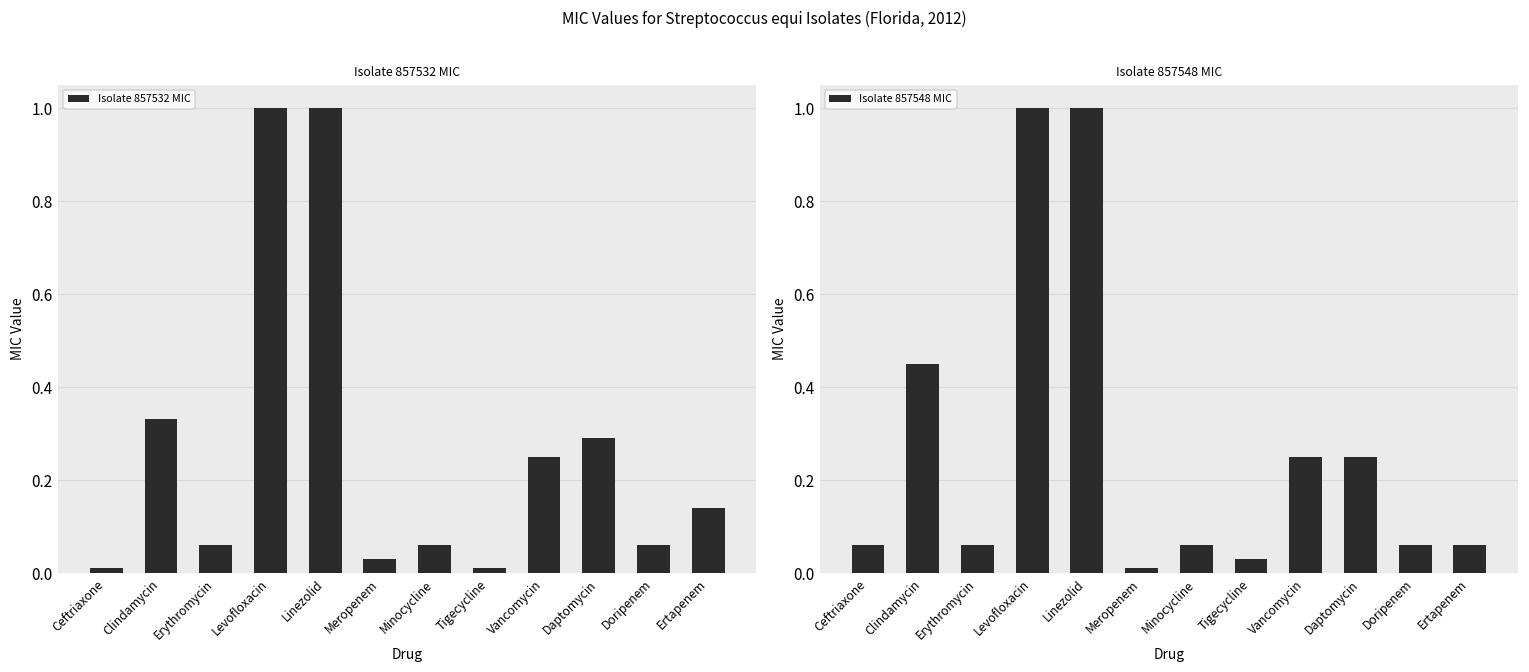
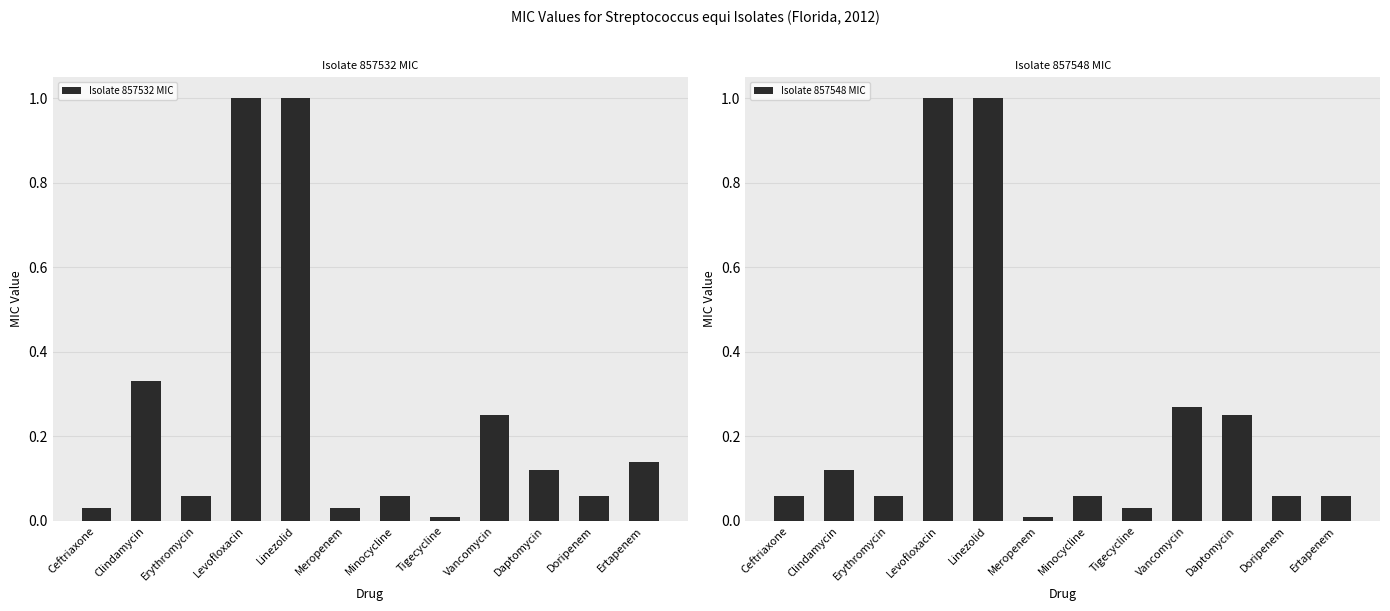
Isolate 857532 MIC, Ceftriaxone: 0.01 -> 0.03
Isolate 857532 MIC, Daptomycin: 0.29 -> 0.12
Isolate 857548 MIC, Clindamycin: 0.45 -> 0.12
Isolate 857548 MIC, Vancomycin: 0.25 -> 0.27
